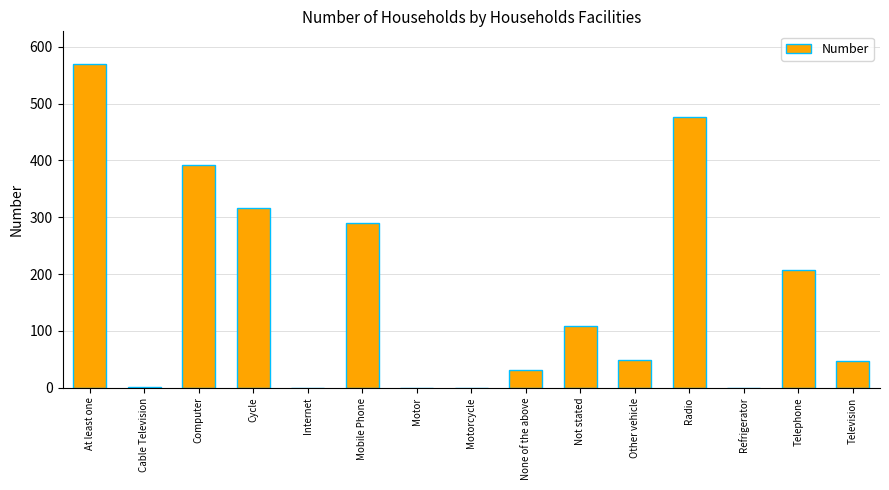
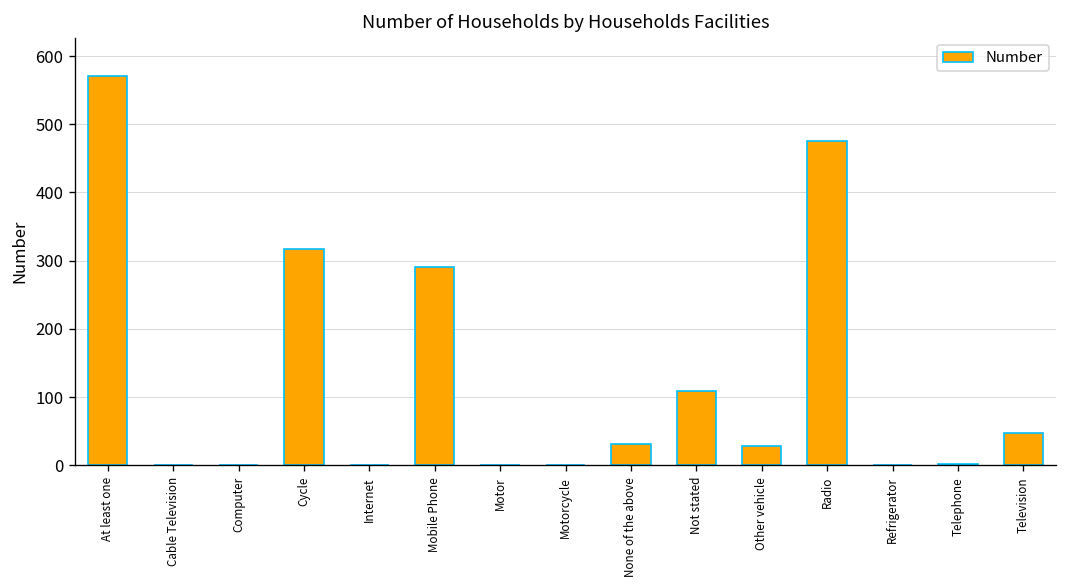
Computer: 390 -> 0
Other vehicle: 50 -> 30
Telephone: 210 -> 0
